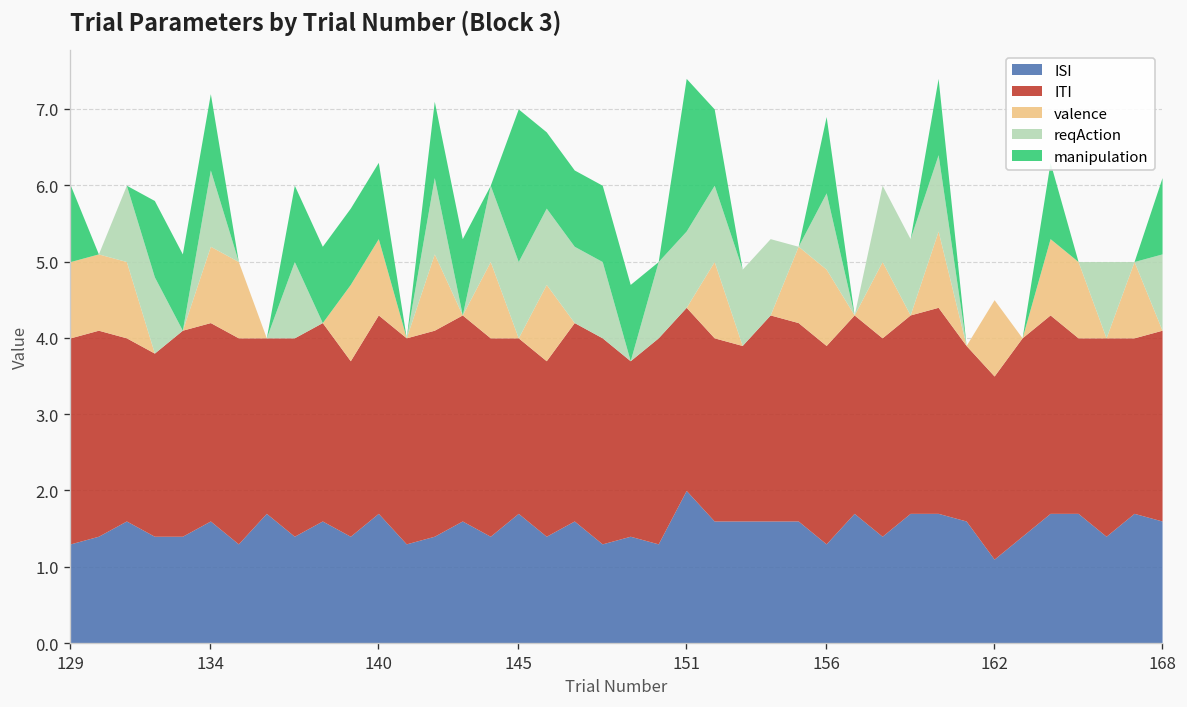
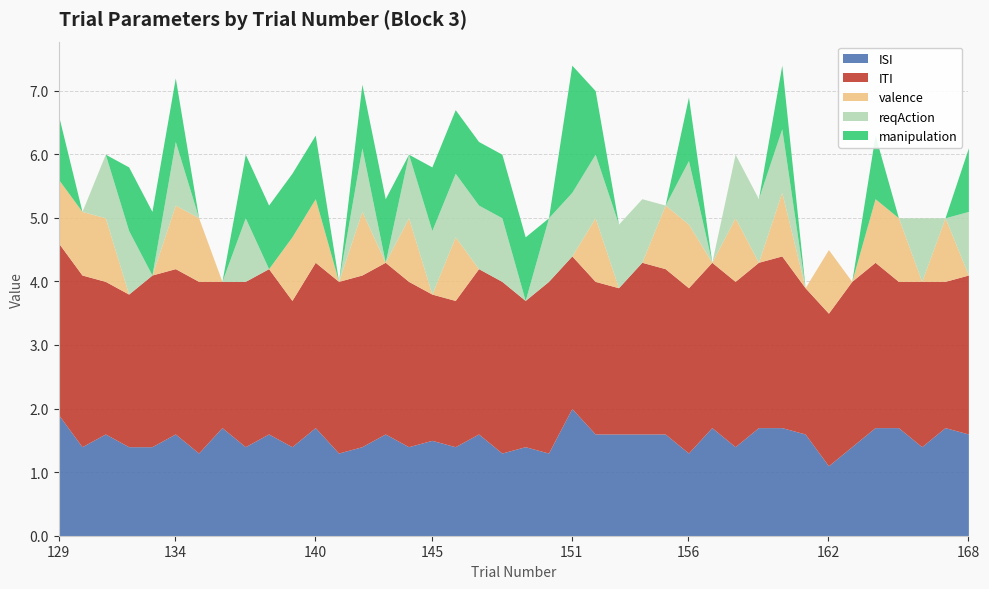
ISI, 129: 1.3 -> 1.9
ISI, 145: 1.7 -> 1.5
manipulation, 145: 2 -> 1
